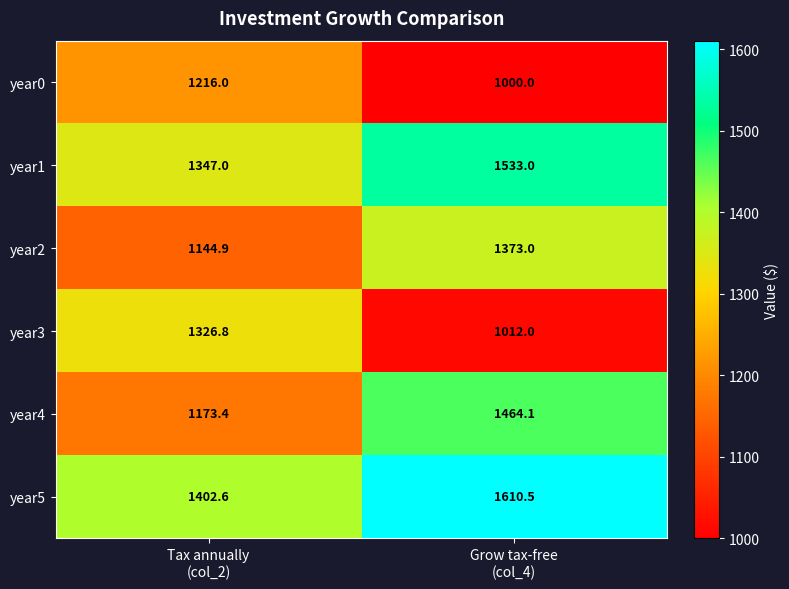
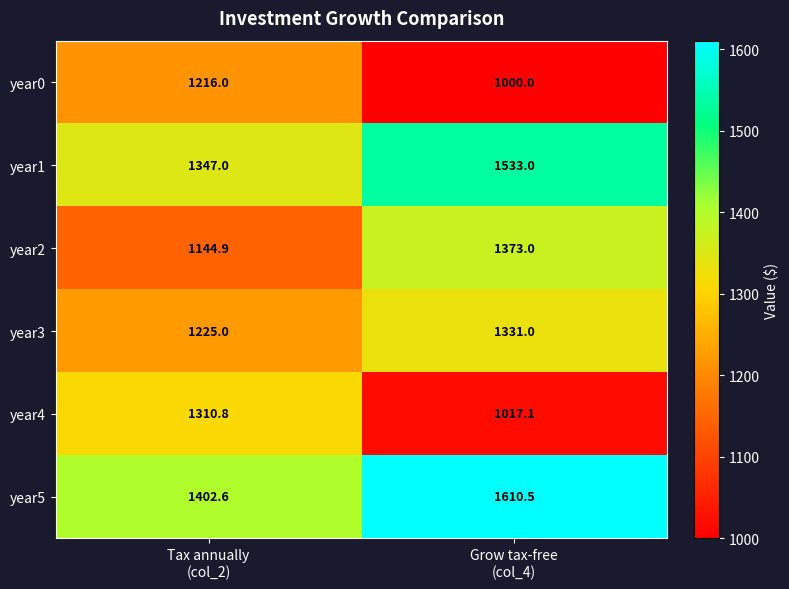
year3, Tax annually (col_2): 1326.8 -> 1225.0
year3, Grow tax-free (col_4): 1012.0 -> 1331.0
year4, Tax annually (col_2): 1173.4 -> 1310.8
year4, Grow tax-free (col_4): 1464.1 -> 1017.1
